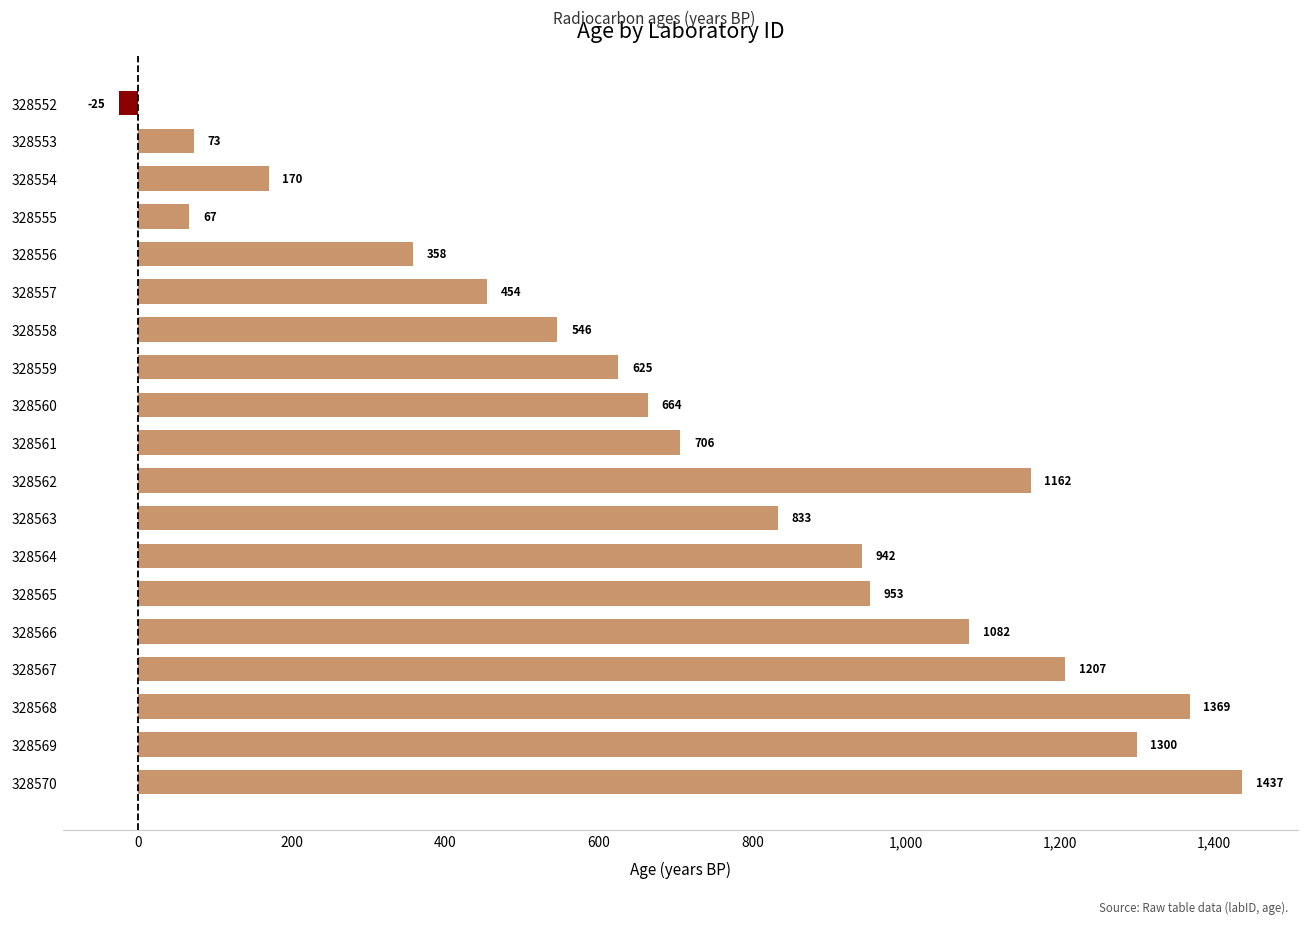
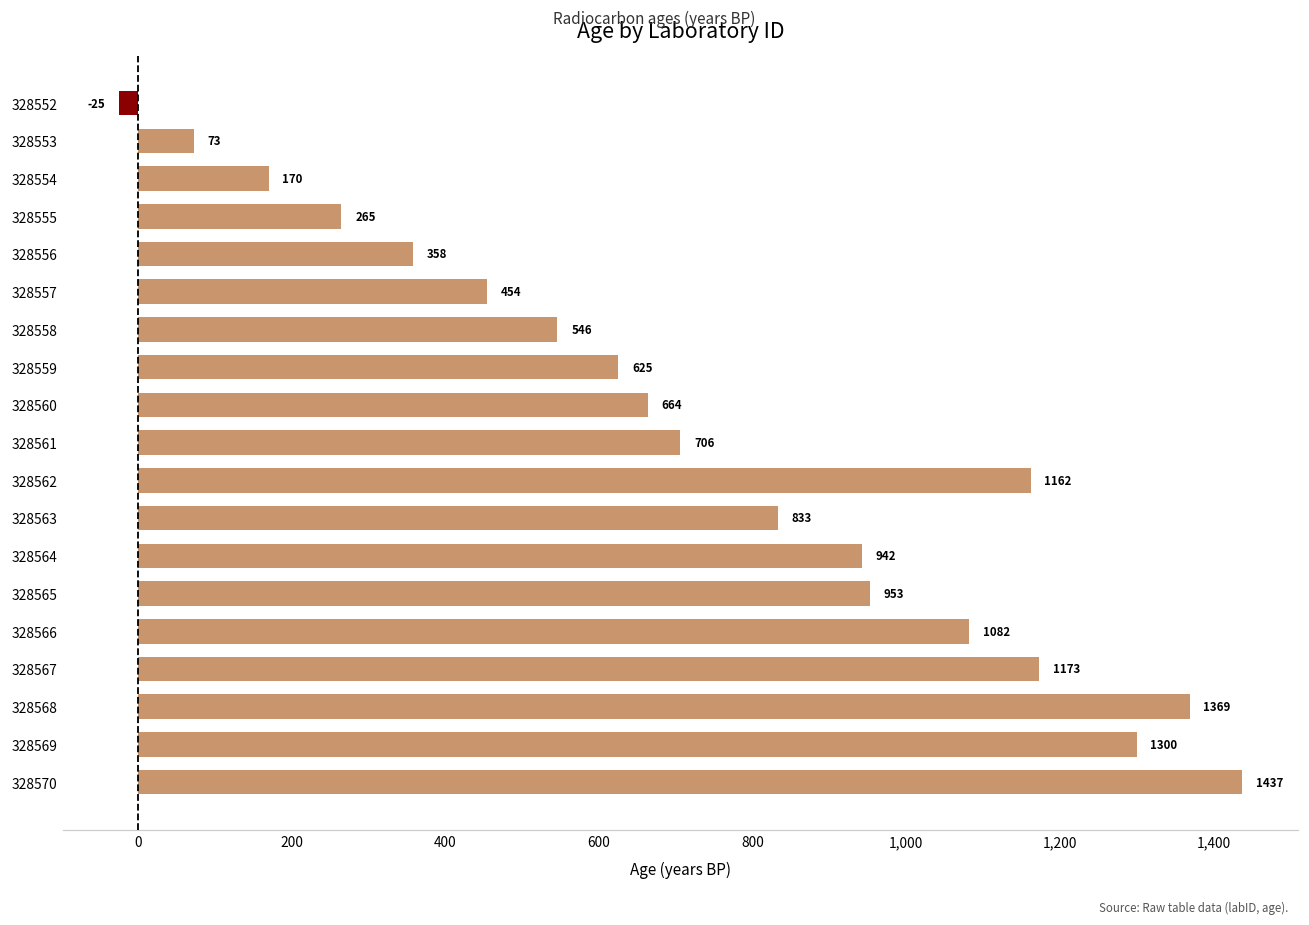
328555: 67 -> 265
328567: 1207 -> 1173
